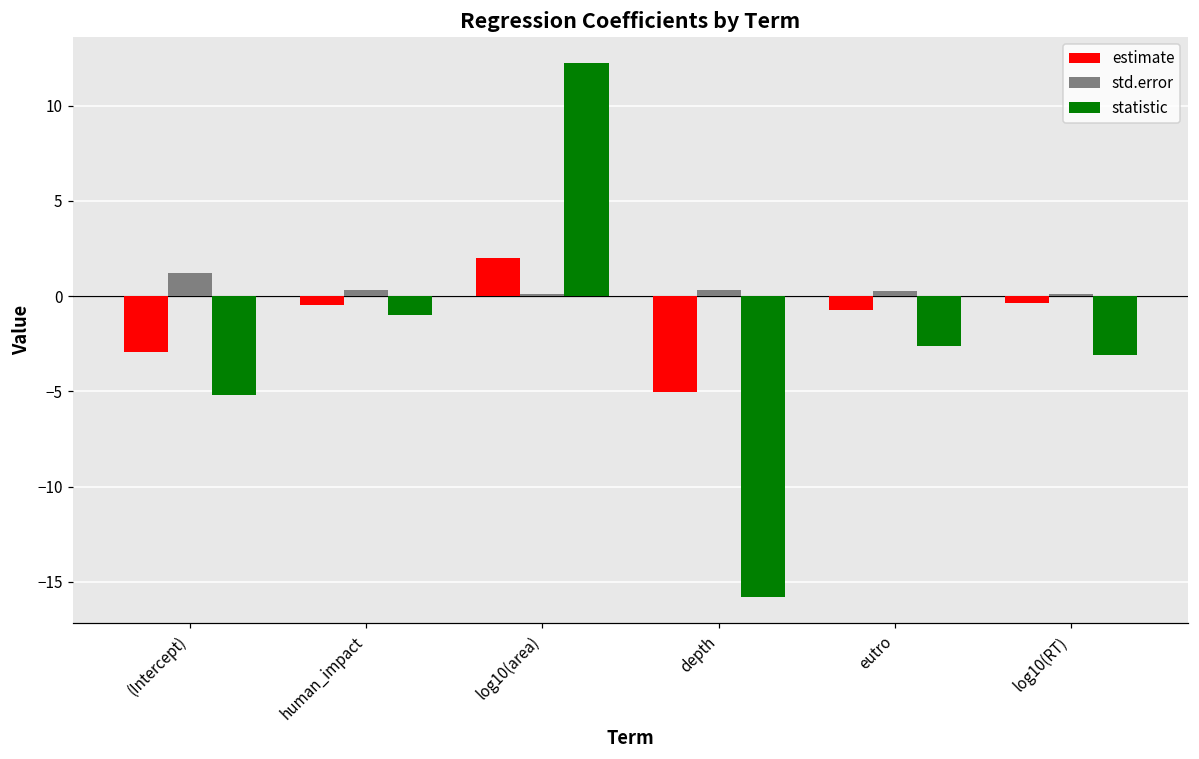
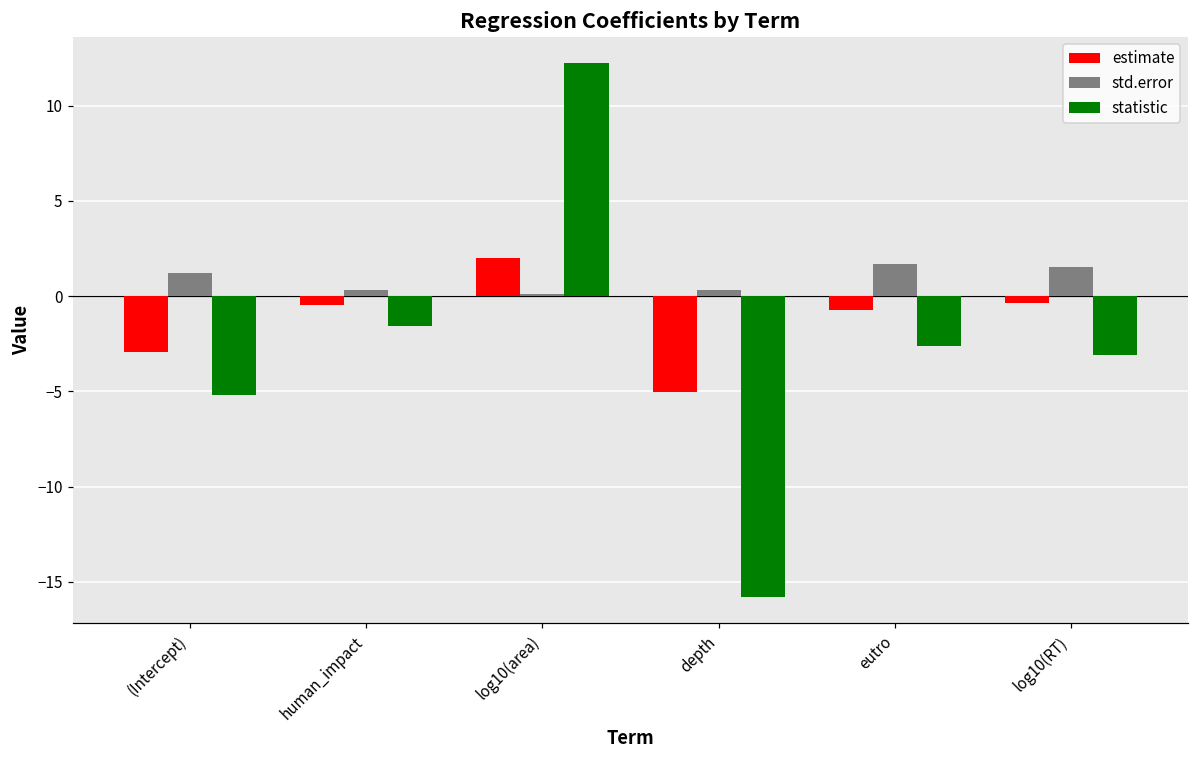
statistic, human_impact: -1.0 -> -1.6
std.error, eutro: 0.3 -> 1.7
std.error, log10(RT): 0.1 -> 1.5
